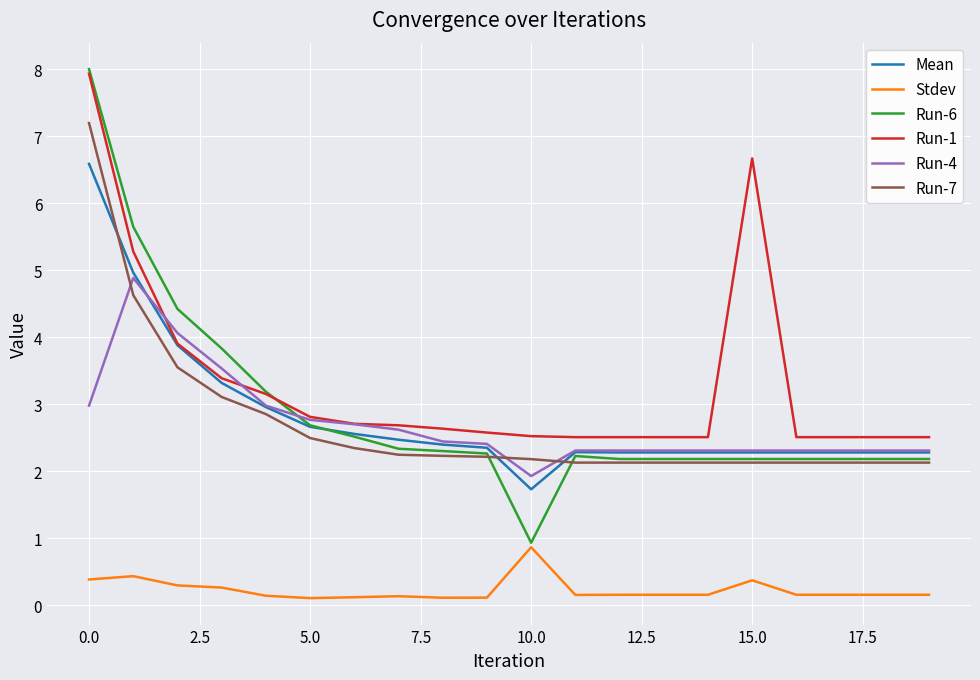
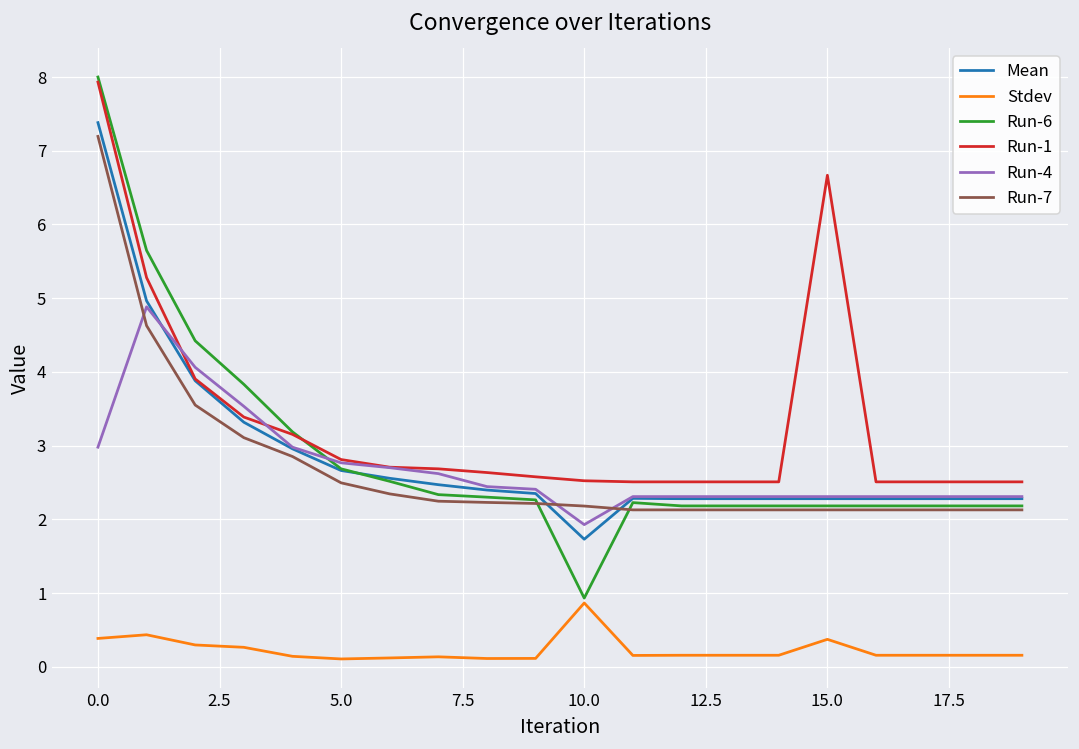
Mean, 0.0: 6.6 -> 7.4
